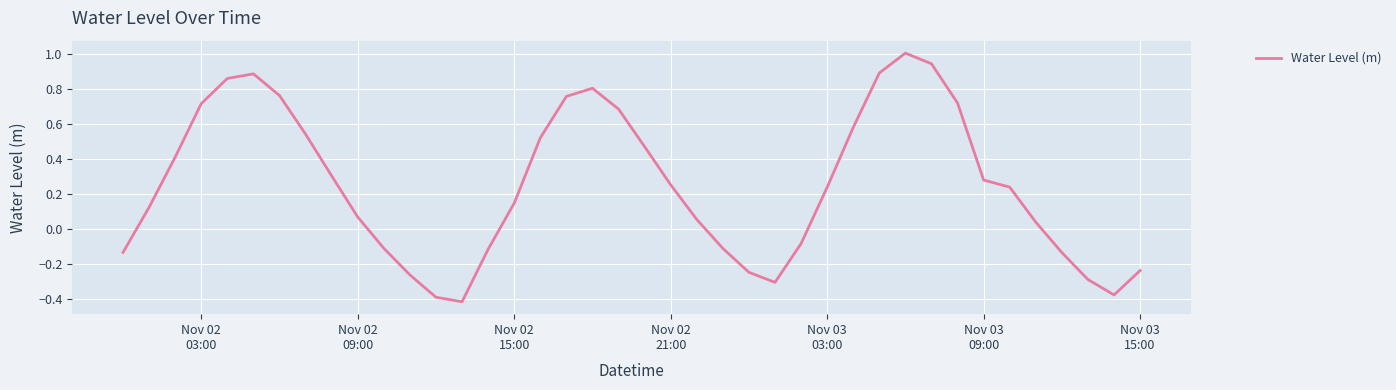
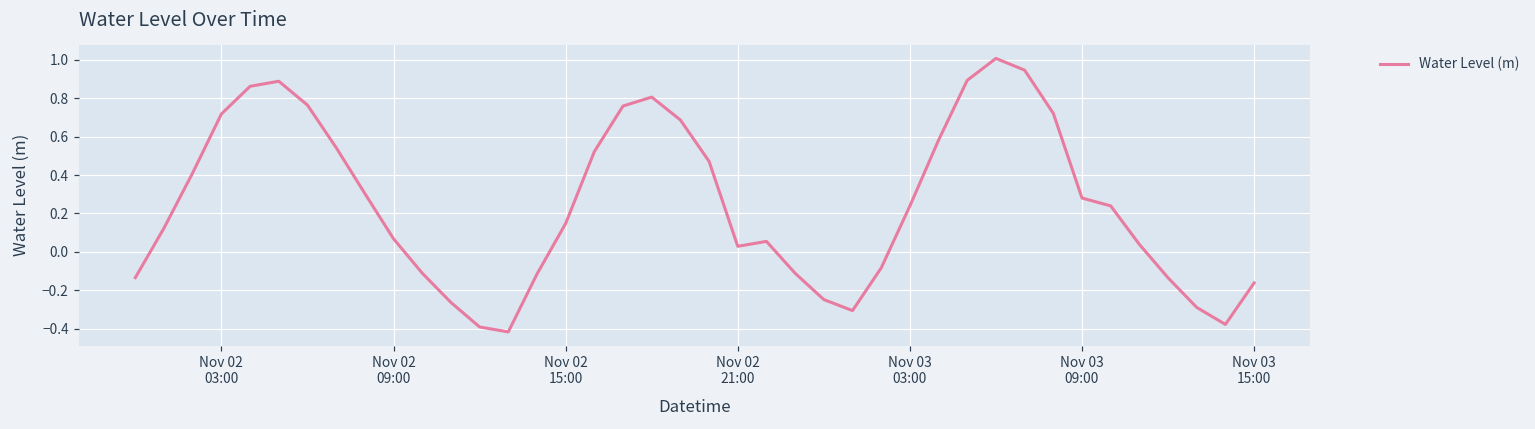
Nov 02 21:00: 0.25 -> 0.03
Nov 03 15:00: -0.24 -> -0.16
